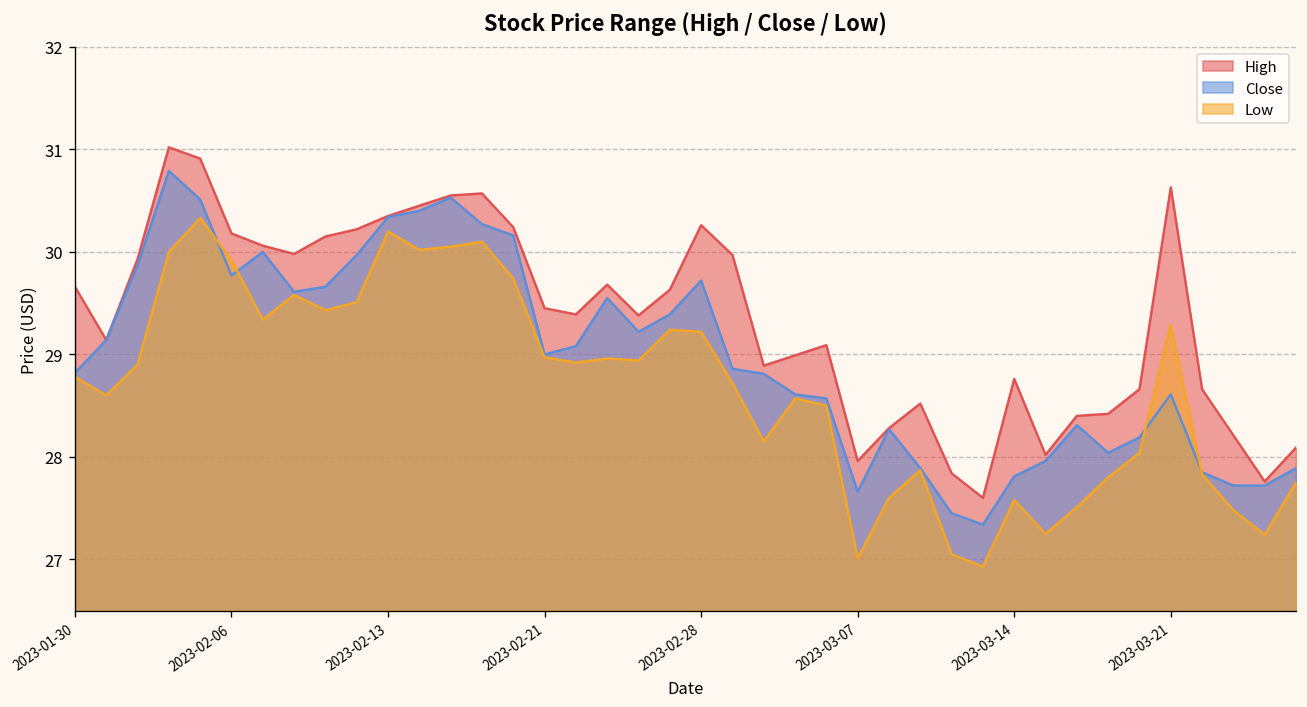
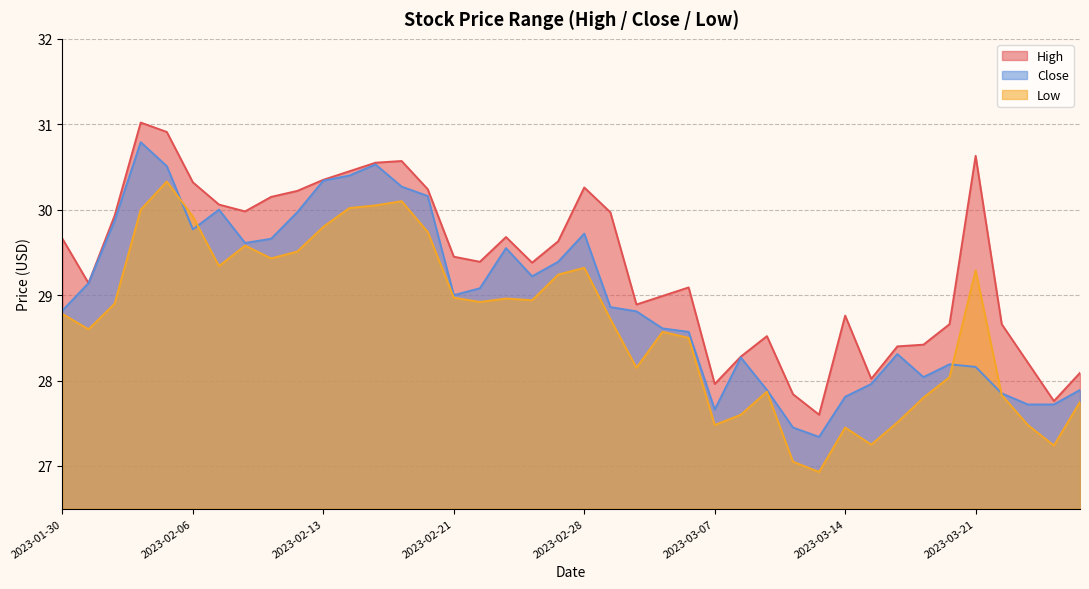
High, 2023-02-06: 30.2 -> 30.3
Low, 2023-02-13: 30.2 -> 29.8
Low, 2023-02-28: 29.2 -> 29.3
Low, 2023-03-07: 27.0 -> 27.5
Low, 2023-03-14: 27.6 -> 27.5
Close, 2023-03-21: 28.6 -> 28.2
